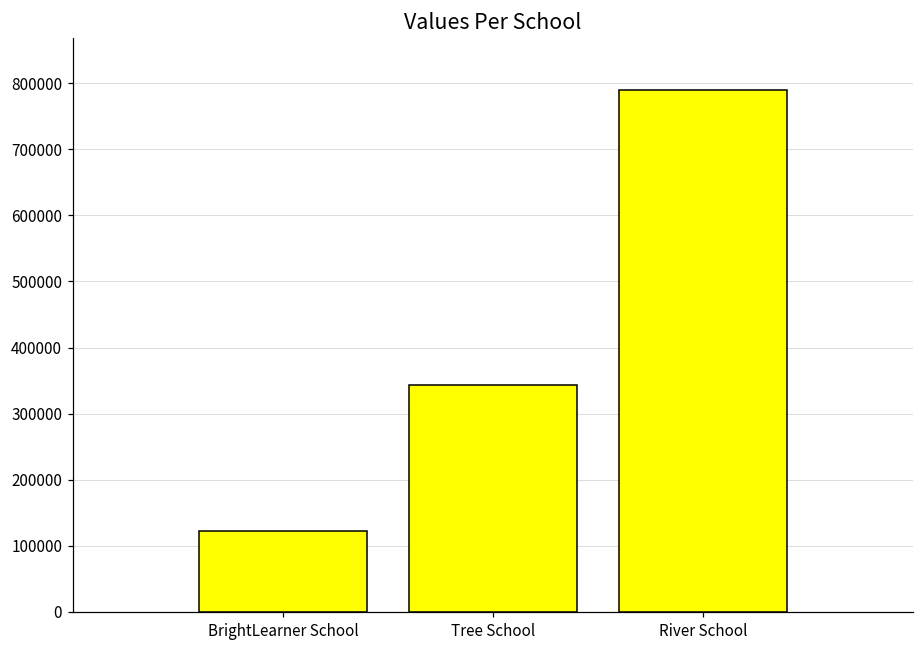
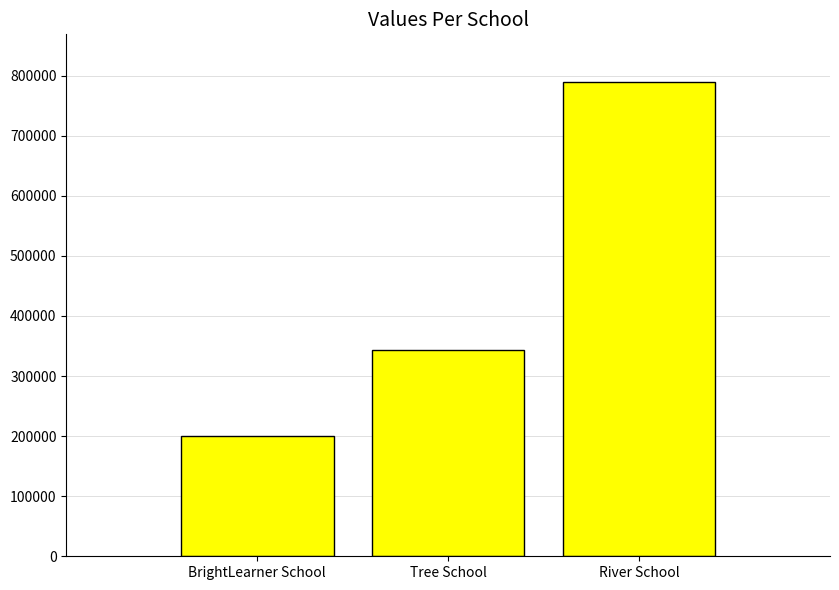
BrightLearner School: 120000 -> 200000
